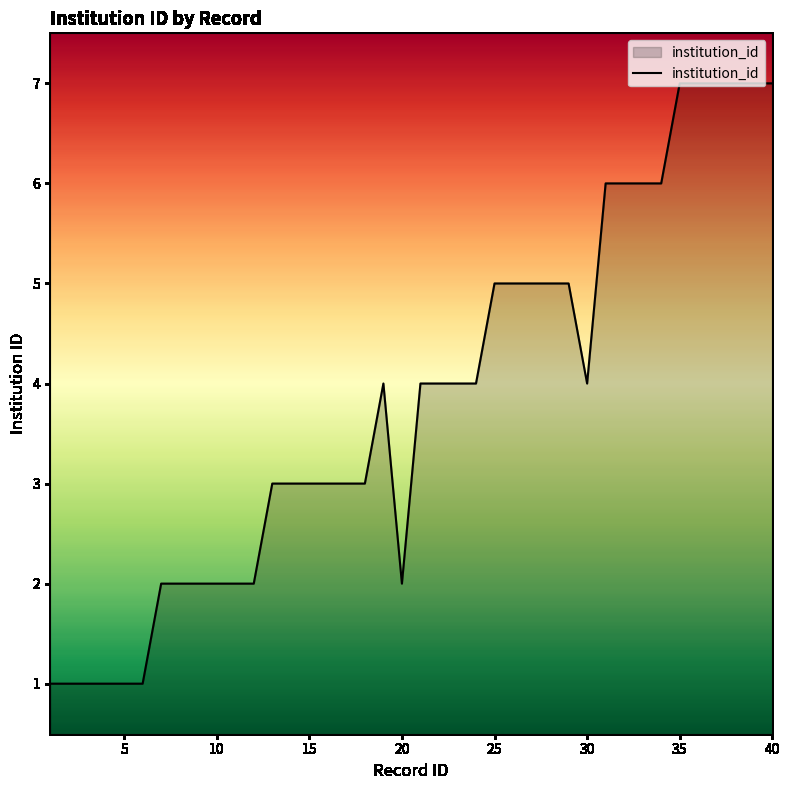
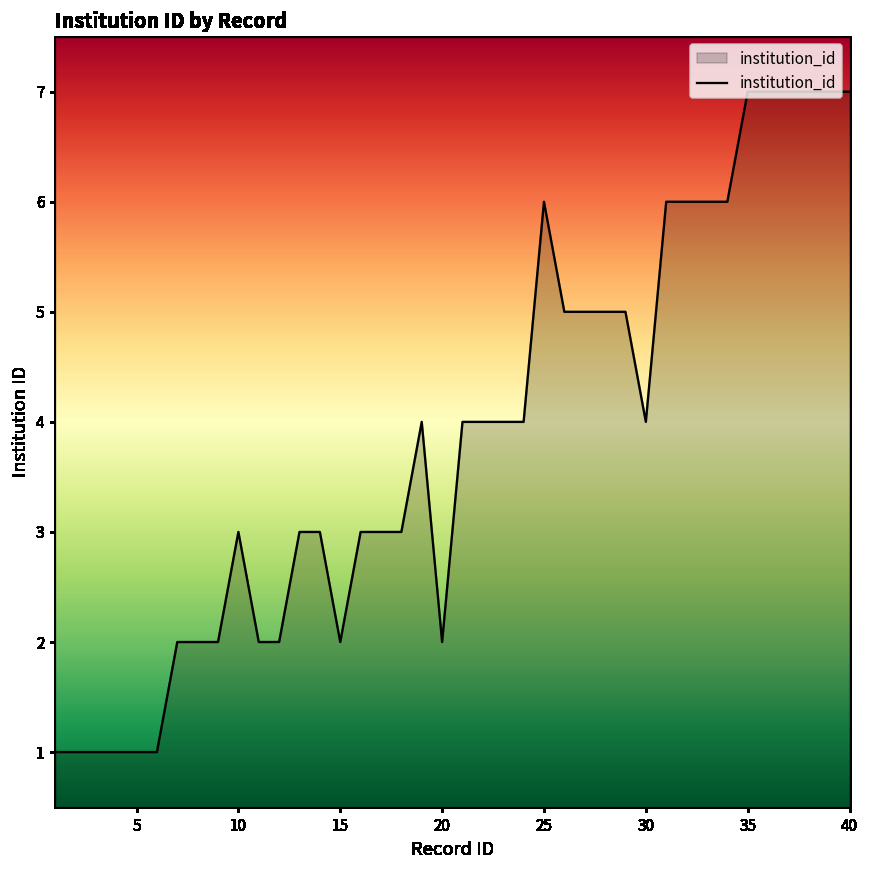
10: 2 -> 3
15: 3 -> 2
25: 5 -> 6
